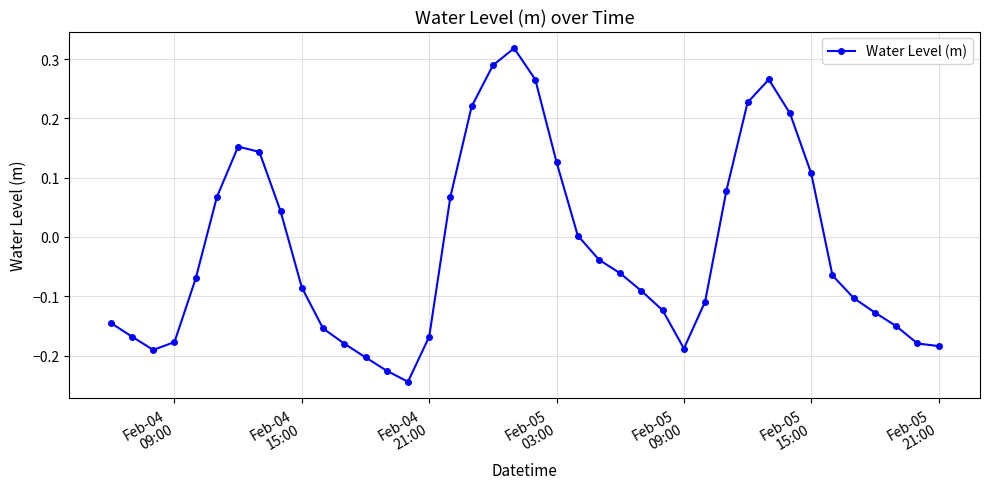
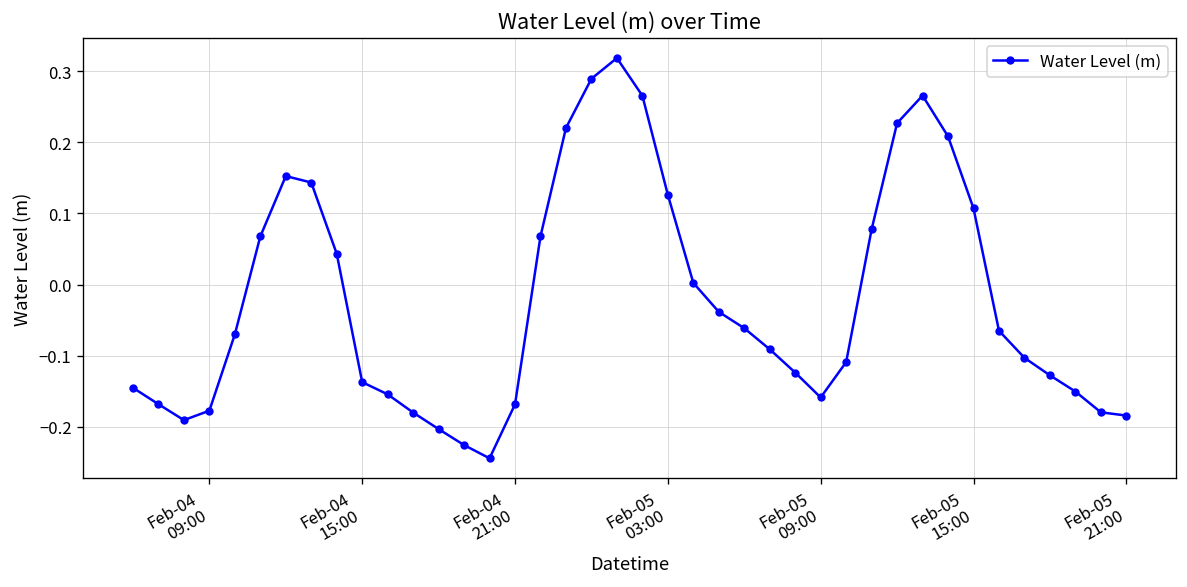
Feb-04 15:00: -0.09 -> -0.14
Feb-05 09:00: -0.19 -> -0.16
